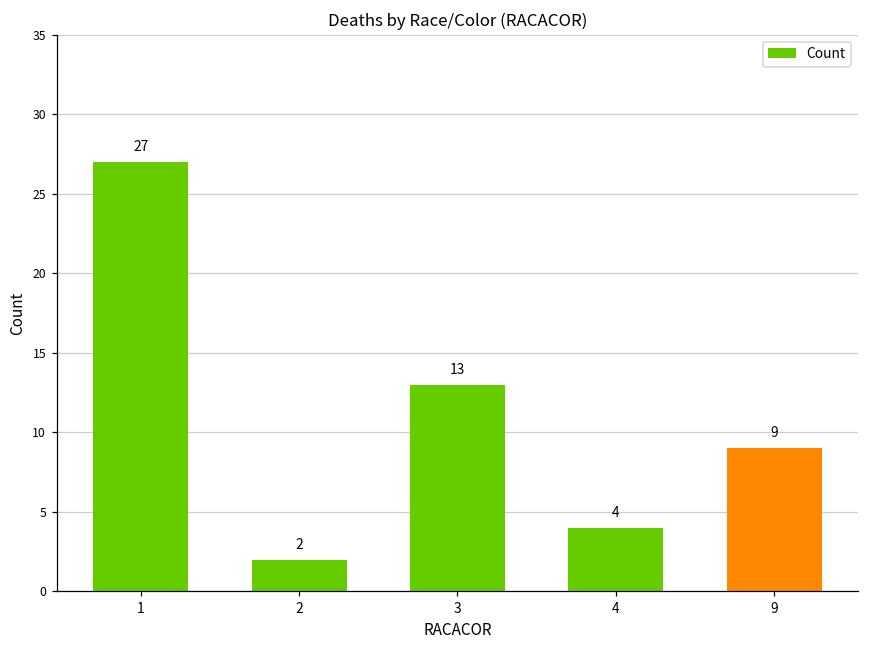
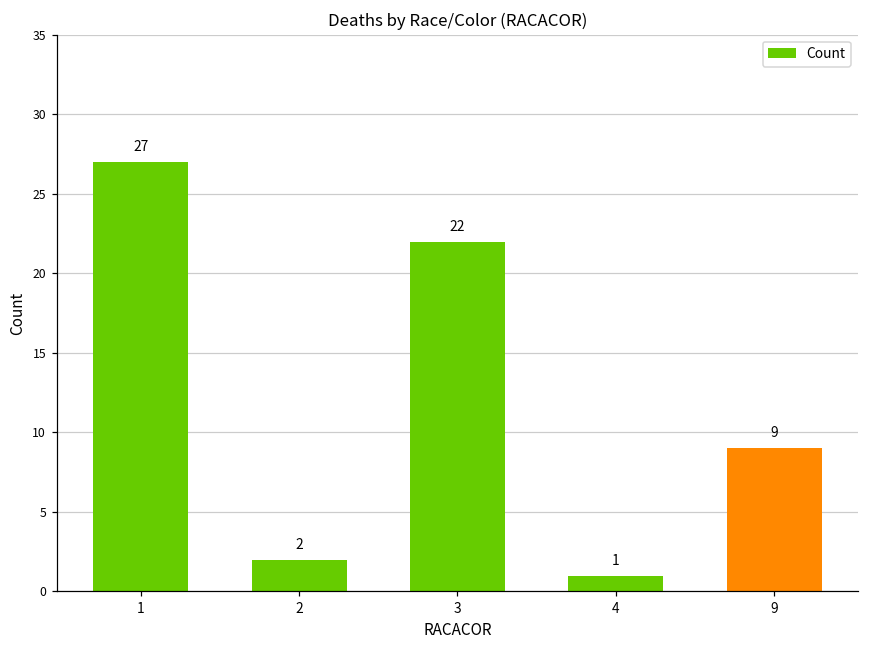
3: 13 -> 22
4: 4 -> 1
